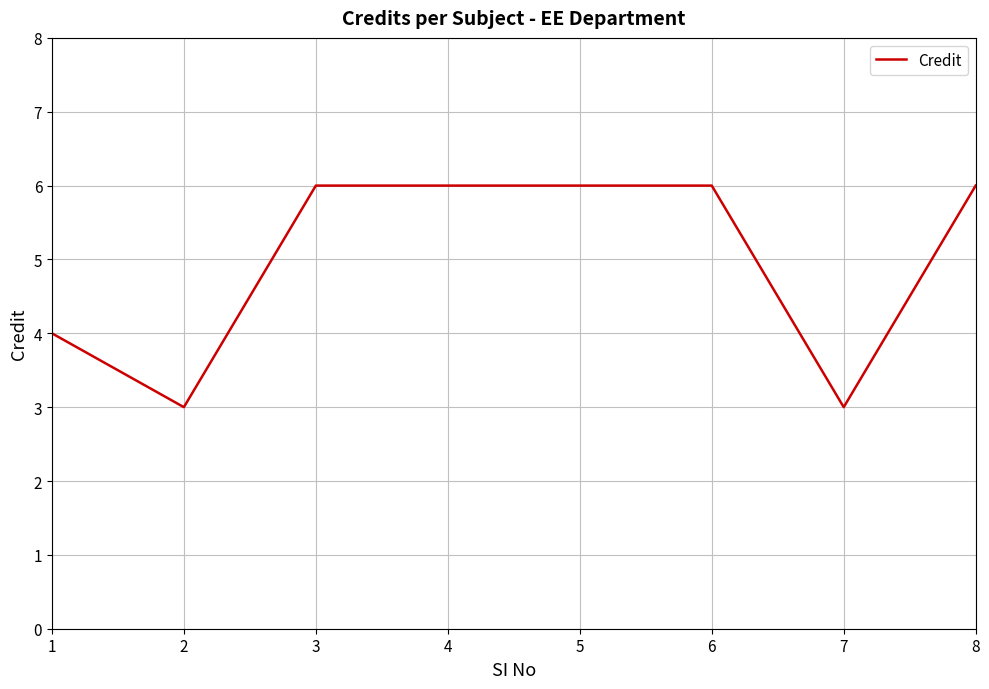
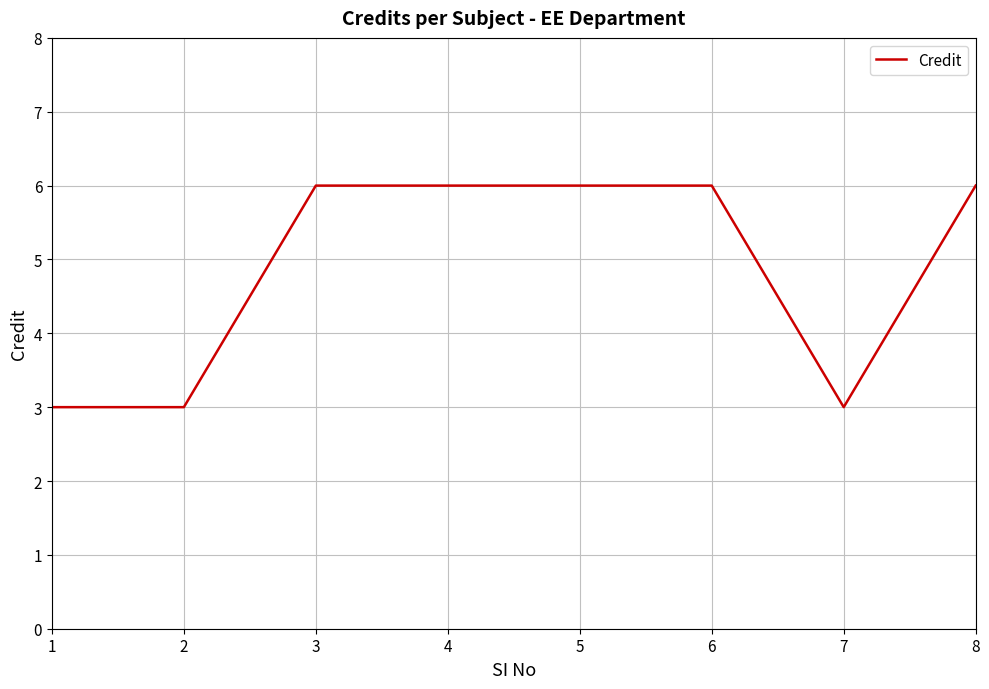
1: 4 -> 3
